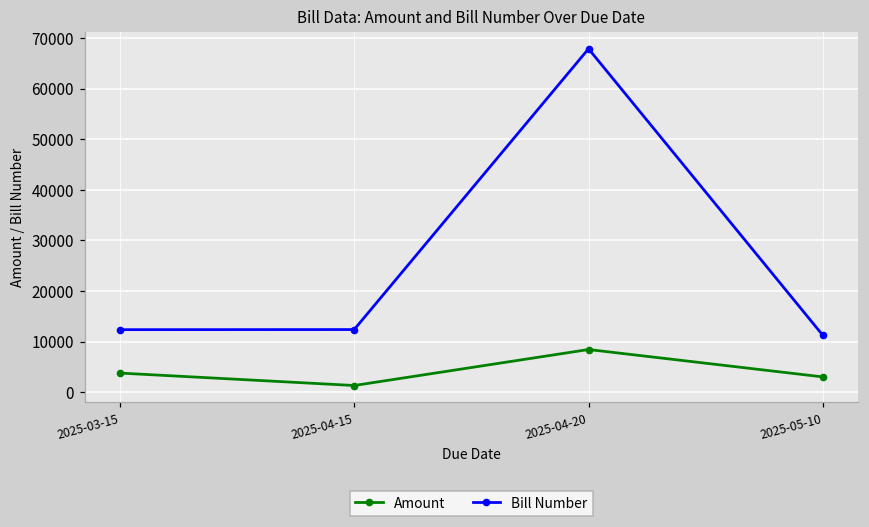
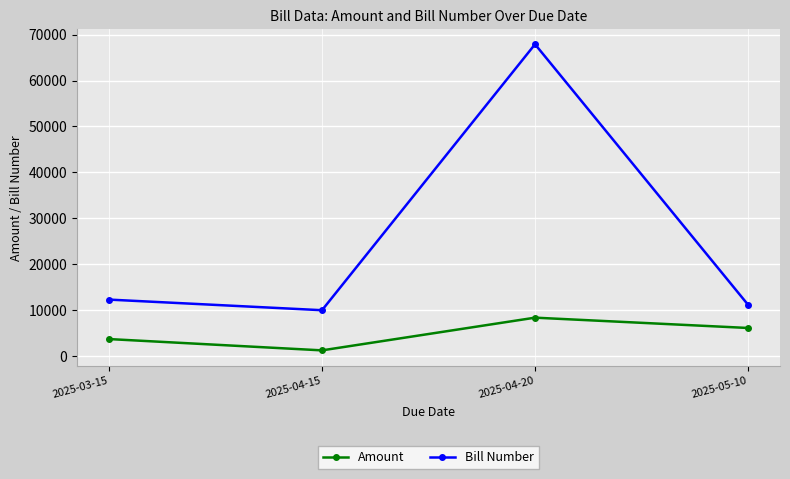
Bill Number, 2025-04-15: 12000 -> 10000
Amount, 2025-05-10: 3000 -> 6000
